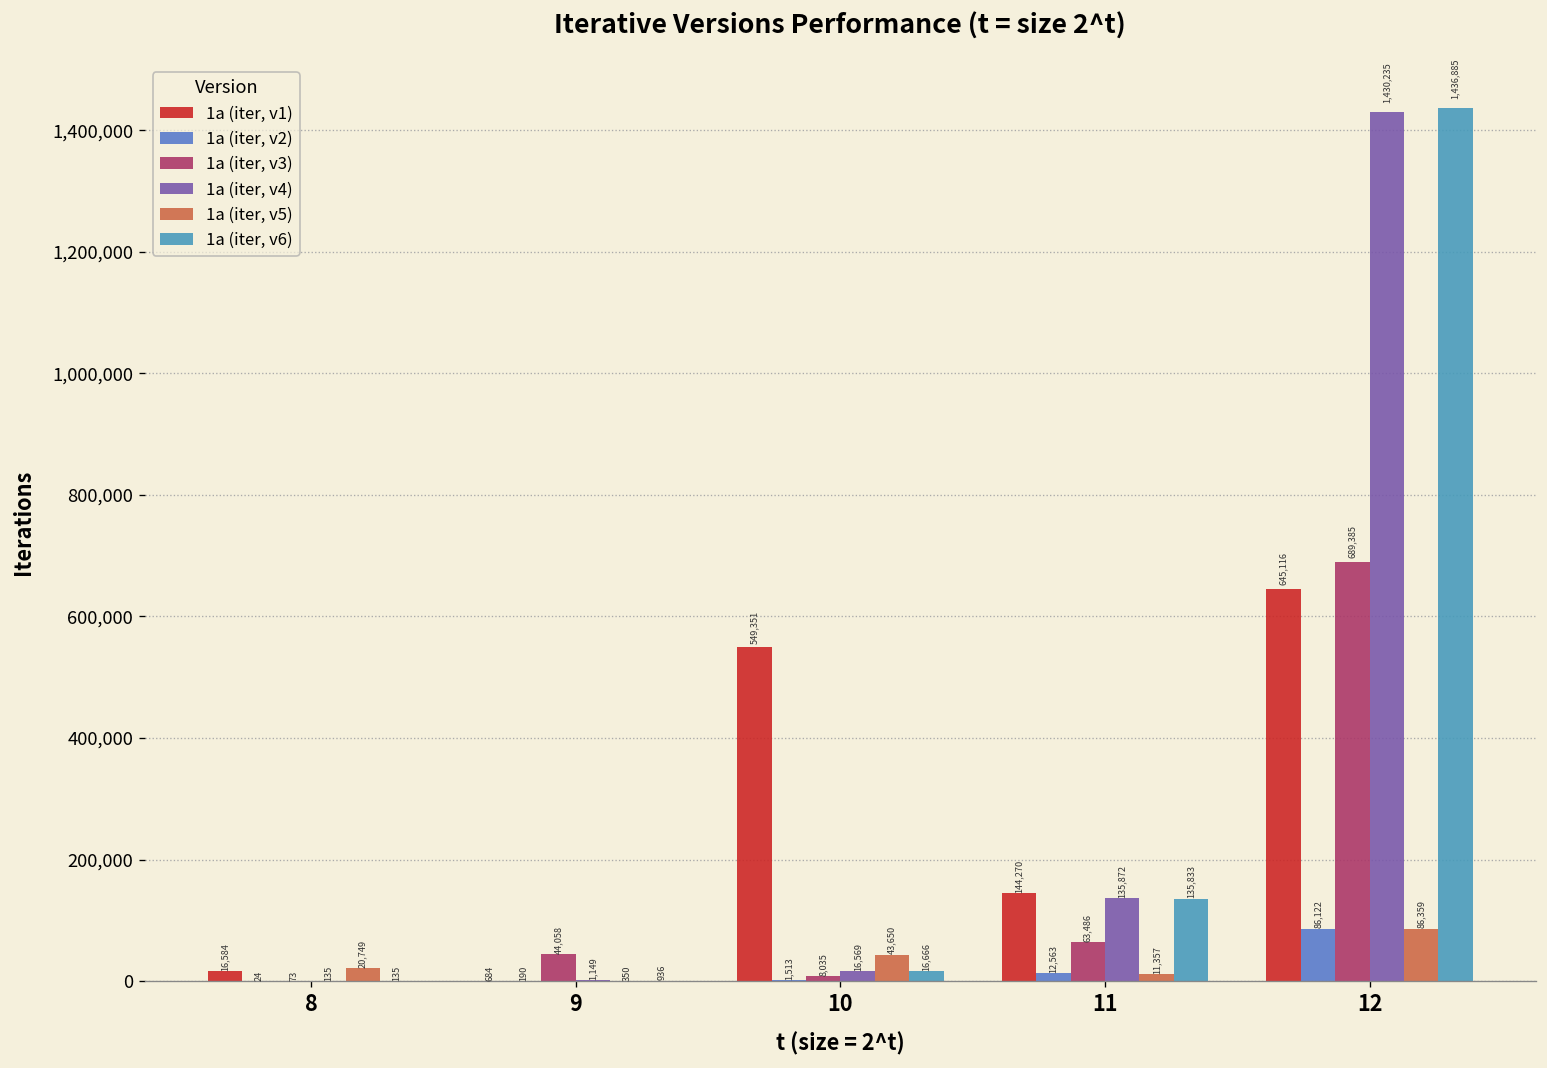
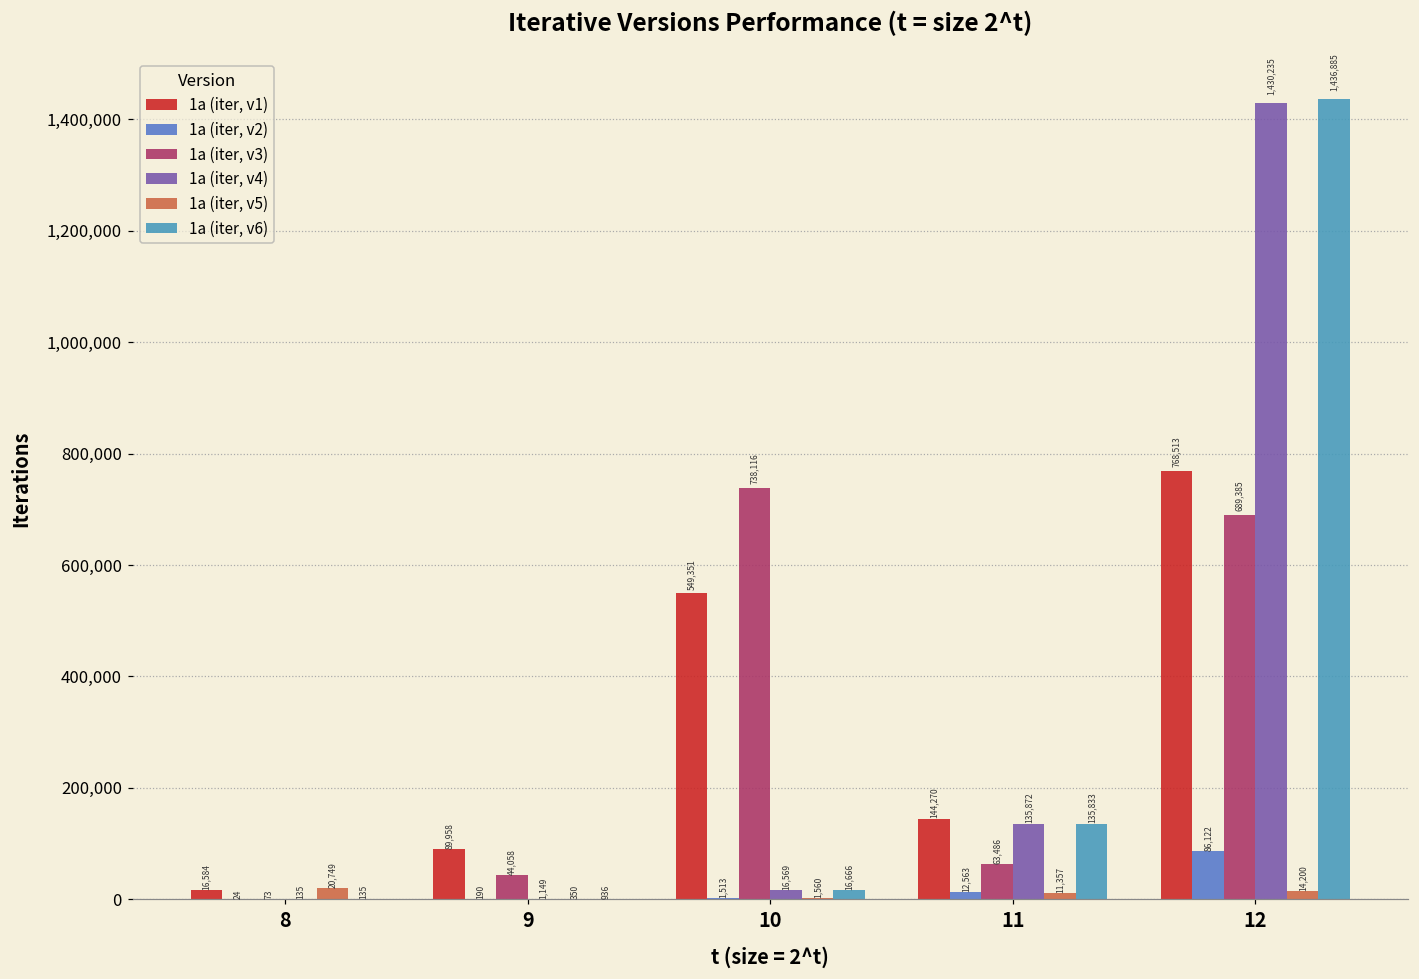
1a (iter, v1), 9: 684 -> 89,958
1a (iter, v3), 10: 8,035 -> 738,116
1a (iter, v5), 10: 43,650 -> 1,560
1a (iter, v1), 12: 645,116 -> 768,513
1a (iter, v5), 12: 86,359 -> 14,200
